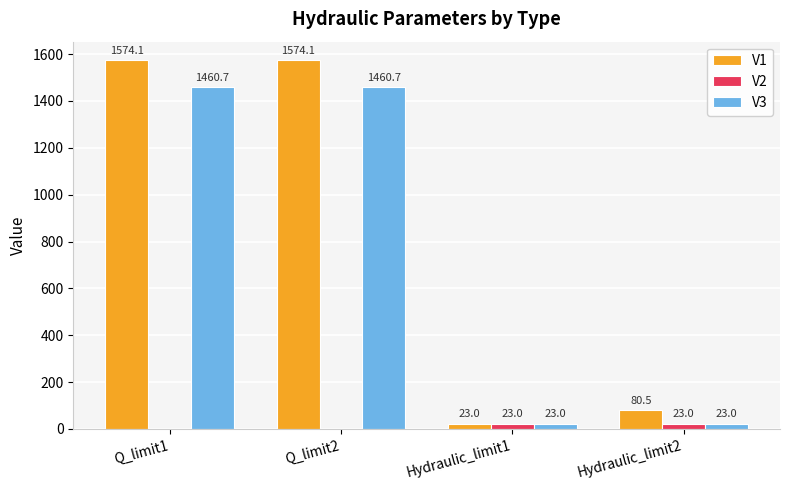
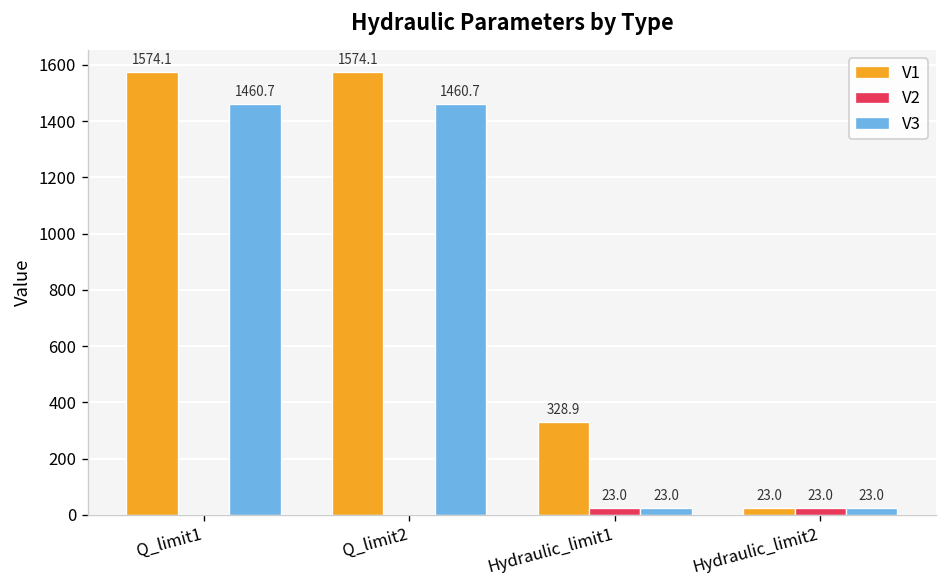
V1, Hydraulic_limit1: 23.0 -> 328.9
V1, Hydraulic_limit2: 80.5 -> 23.0
